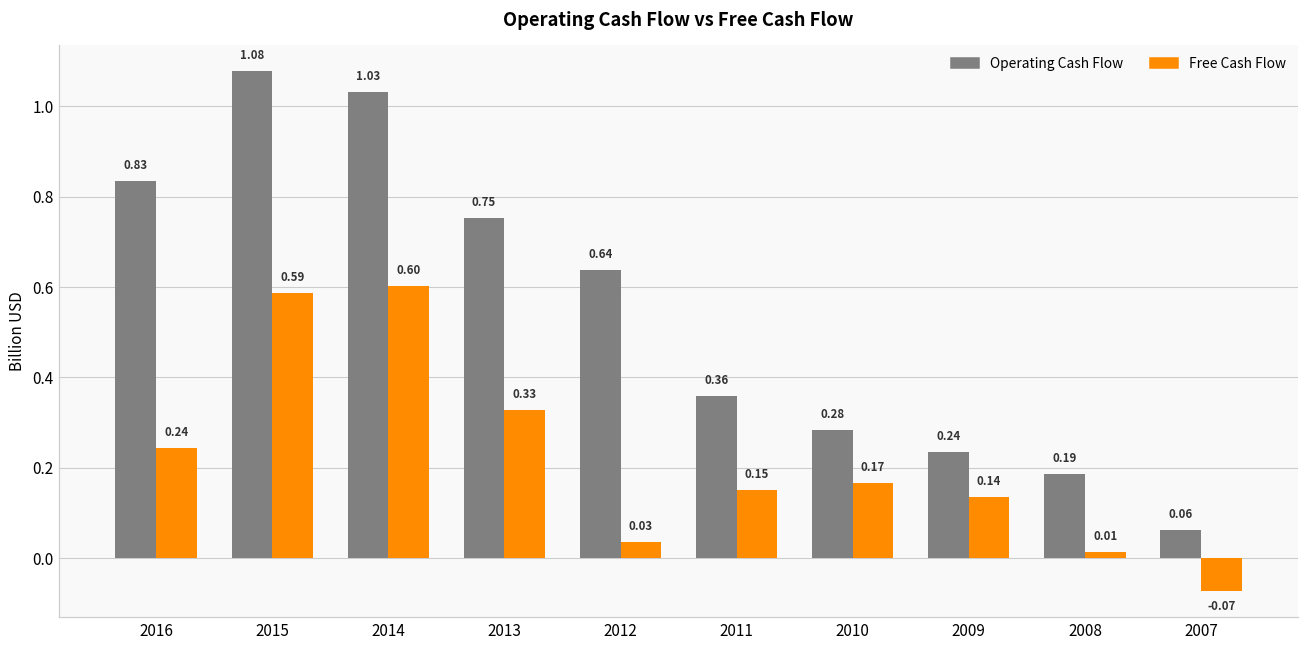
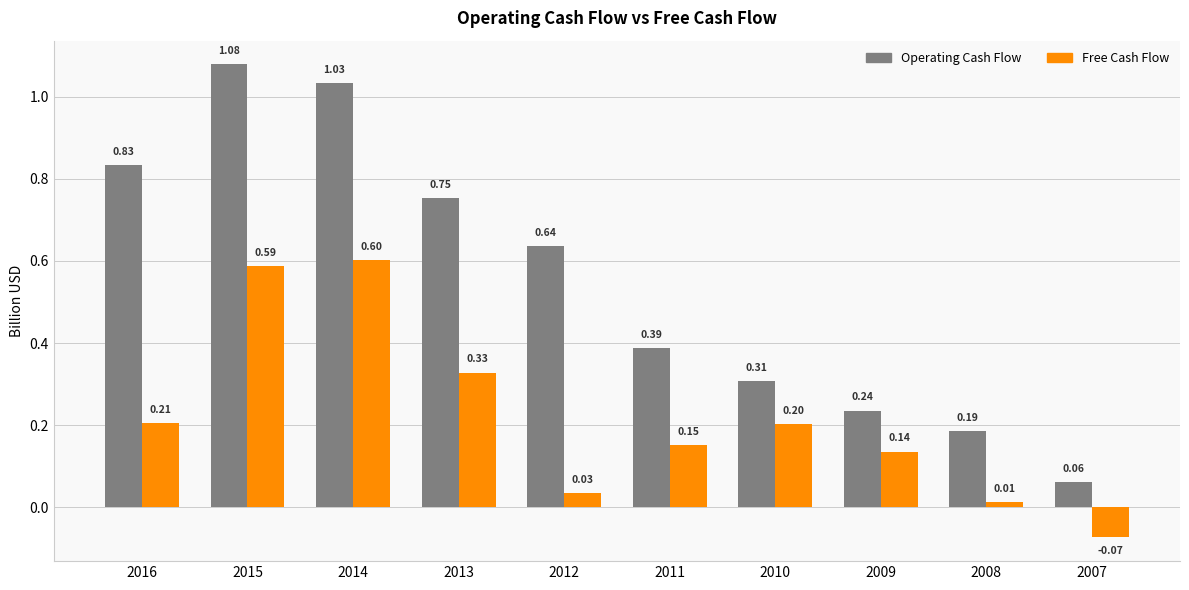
Free Cash Flow, 2016: 0.24 -> 0.21
Operating Cash Flow, 2011: 0.36 -> 0.39
Operating Cash Flow, 2010: 0.28 -> 0.31
Free Cash Flow, 2010: 0.17 -> 0.20
